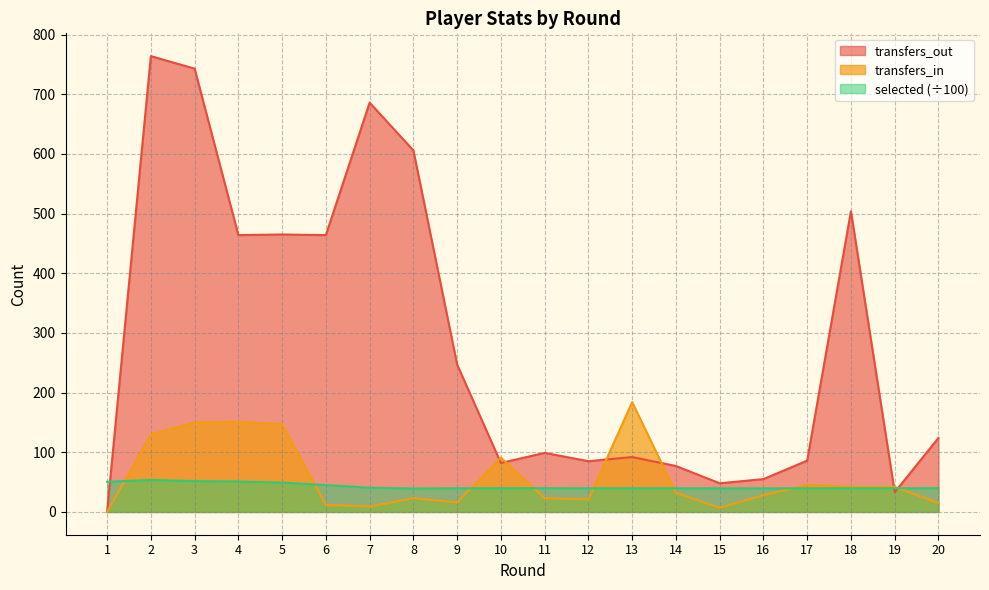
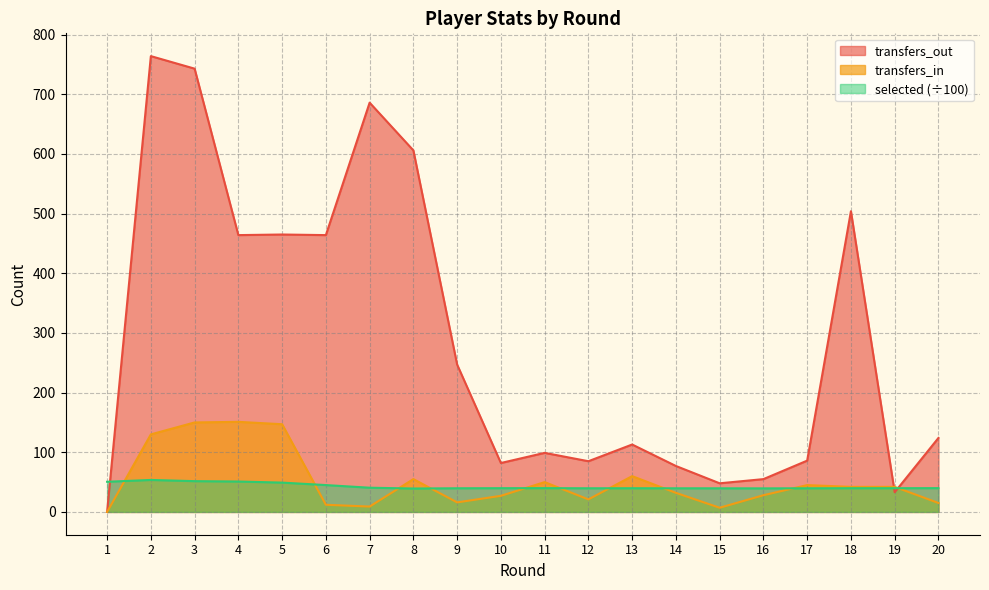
transfers_in, 8: 20 -> 60
transfers_in, 10: 90 -> 30
transfers_in, 11: 20 -> 50
transfers_out, 13: 90 -> 110
transfers_in, 13: 180 -> 60
